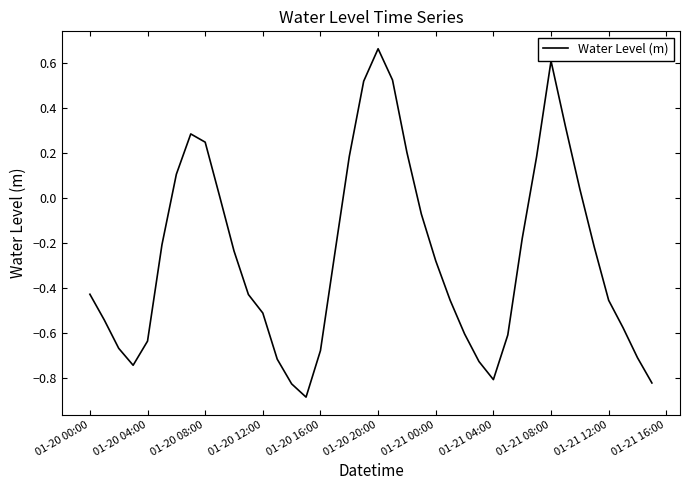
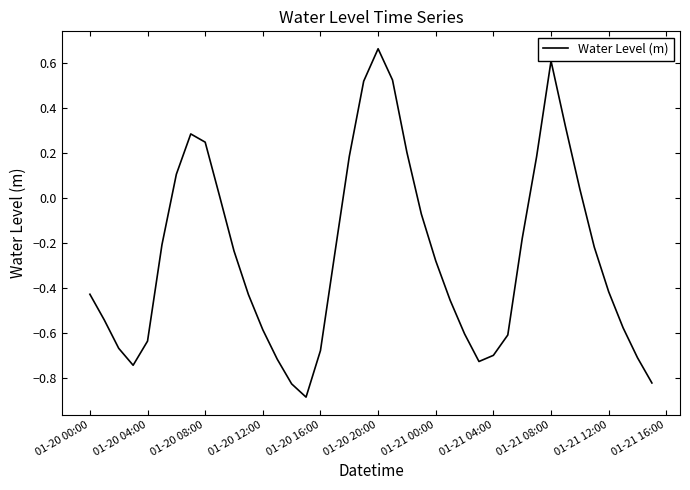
01-20 12:00: -0.51 -> -0.58
01-21 04:00: -0.81 -> -0.70
01-21 12:00: -0.45 -> -0.42
